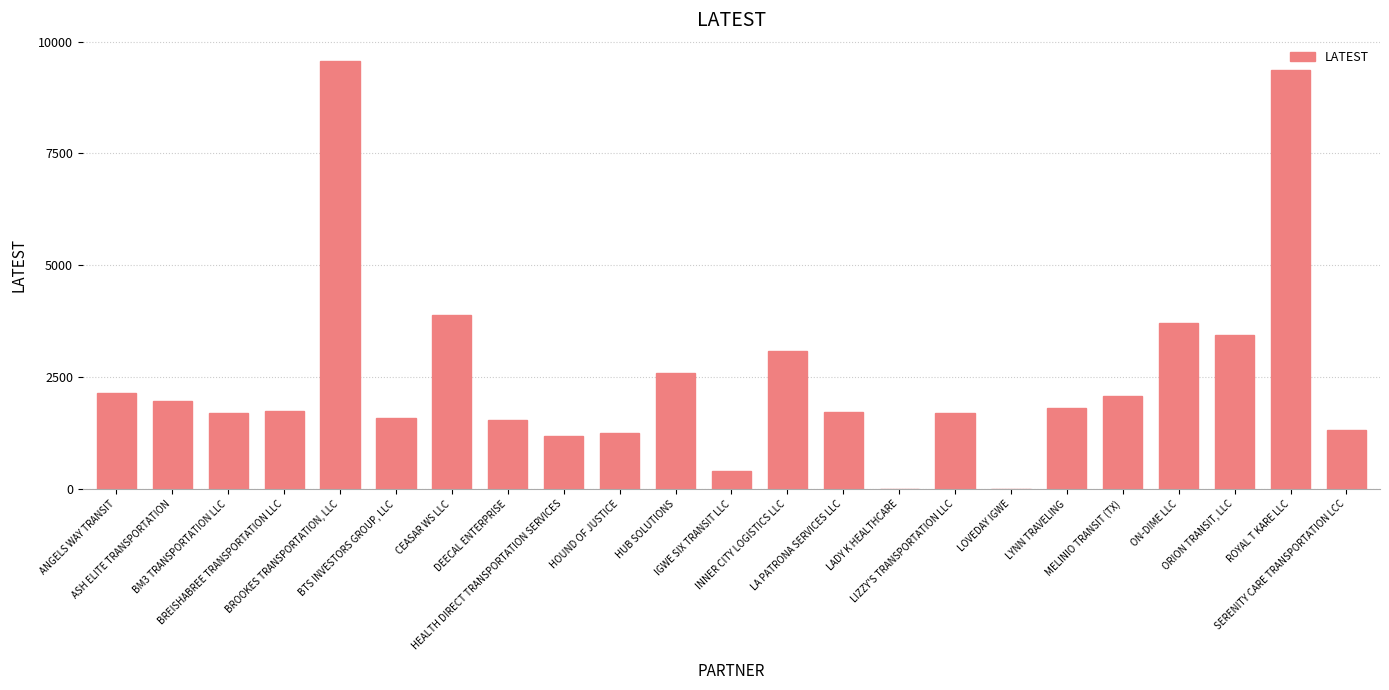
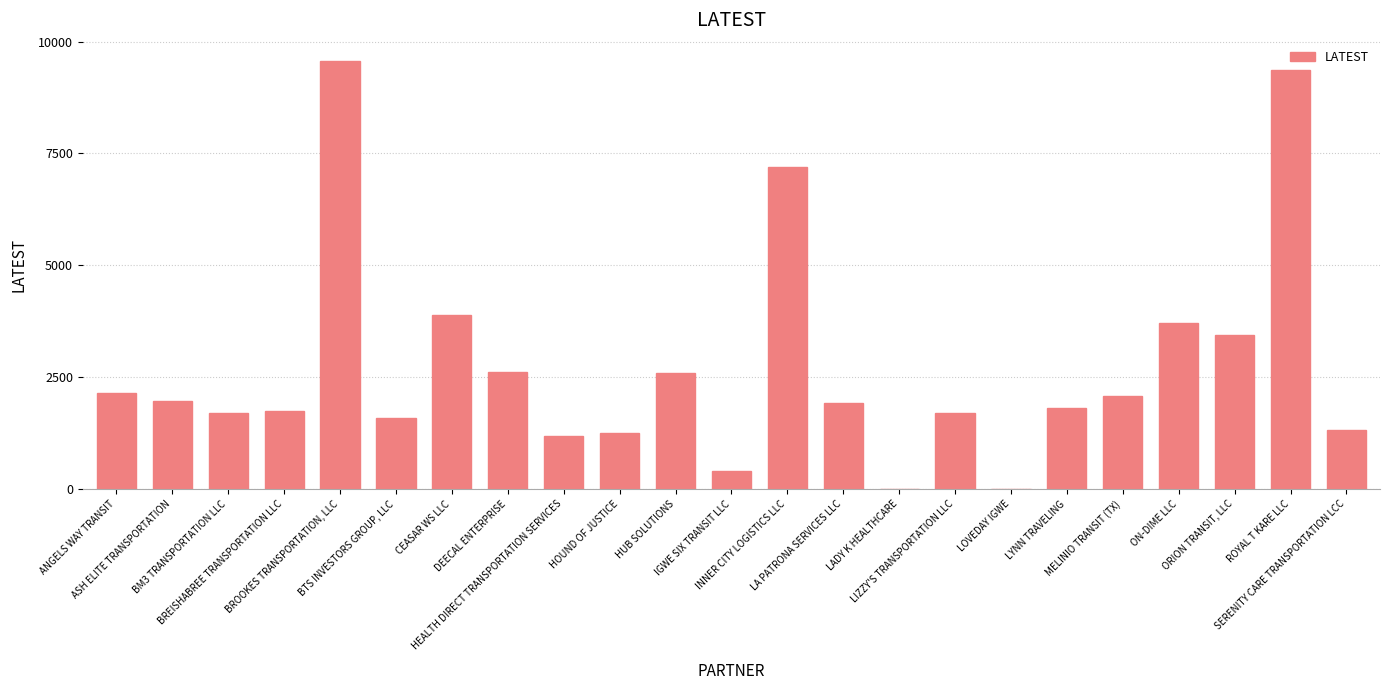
DEECAL ENTERPRISE: 1600 -> 2600
INNER CITY LOGISTICS LLC: 3100 -> 7200
LA PATRONA SERVICES LLC: 1700 -> 1900
